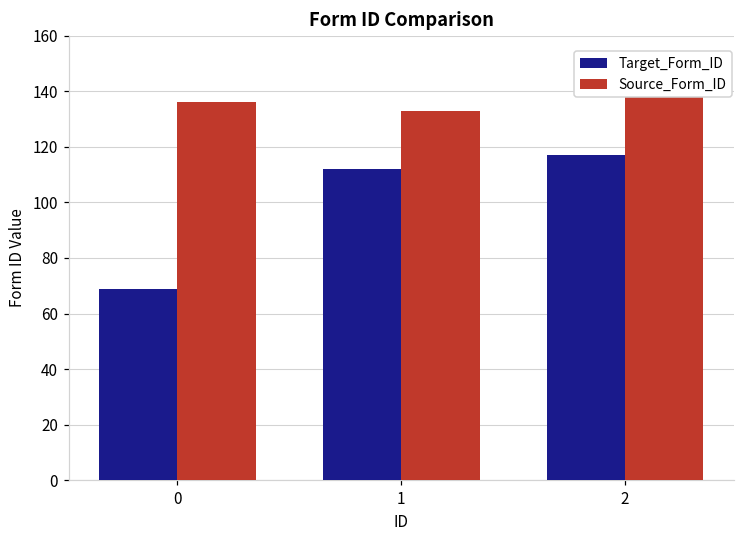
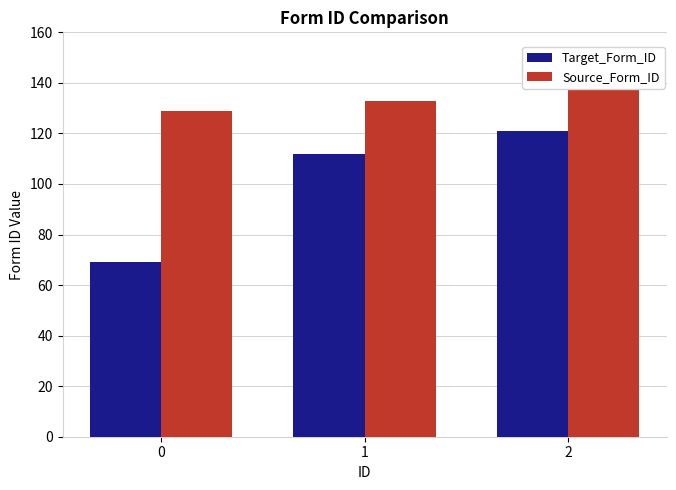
Source_Form_ID, 0: 136 -> 129
Target_Form_ID, 2: 117 -> 121
